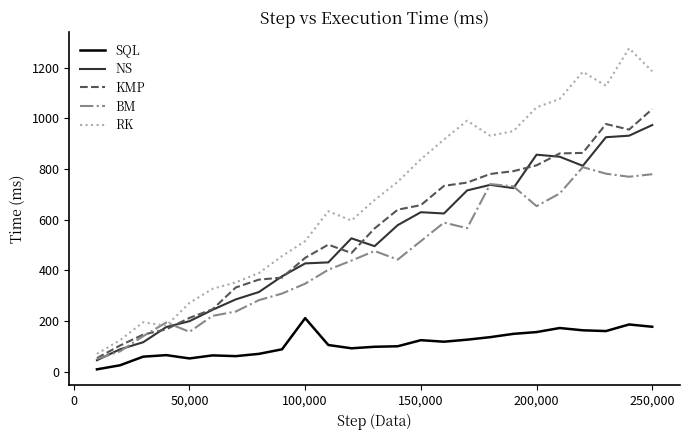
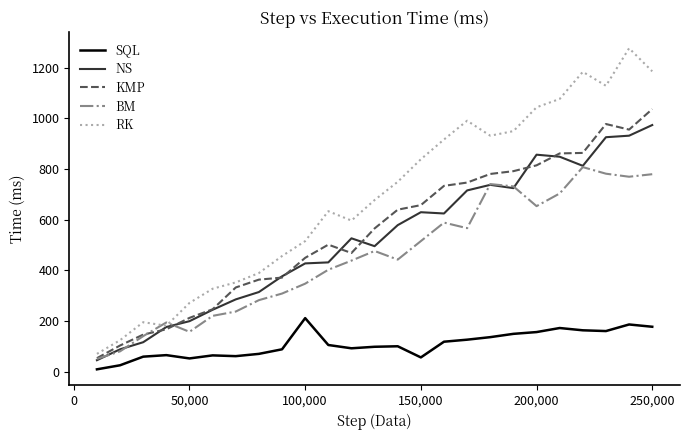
SQL, 150,000: 120 -> 60
